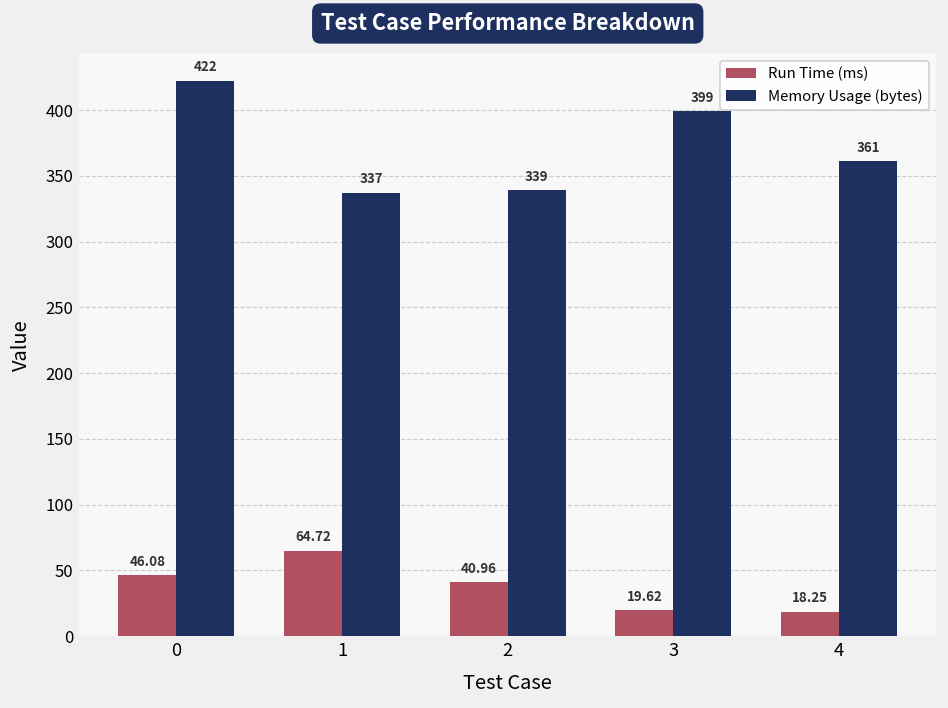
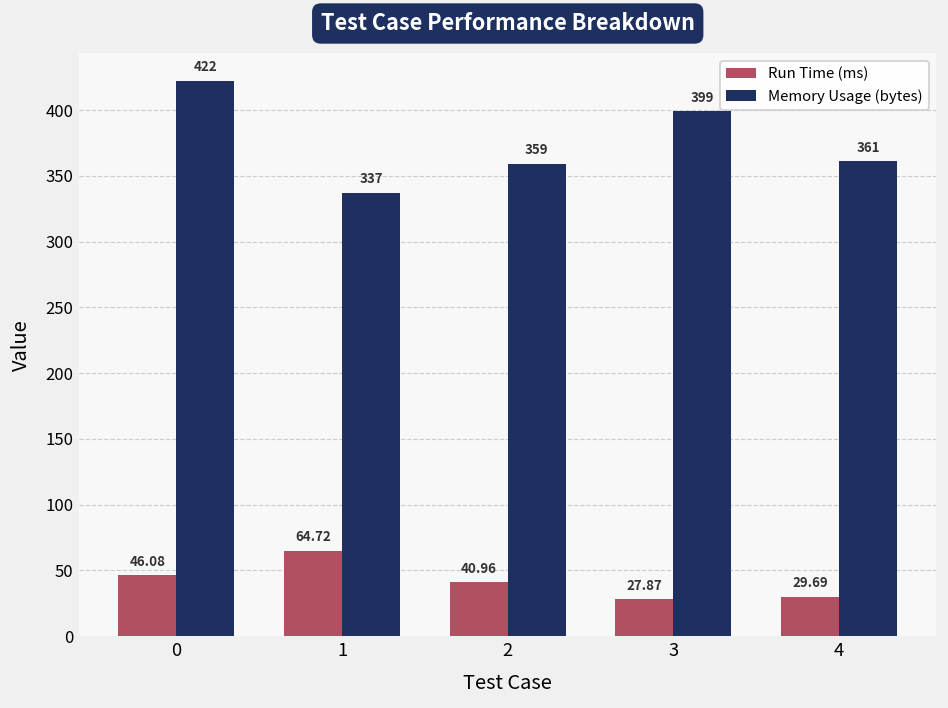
Memory Usage (bytes), 2: 339 -> 359
Run Time (ms), 3: 19.62 -> 27.87
Run Time (ms), 4: 18.25 -> 29.69
